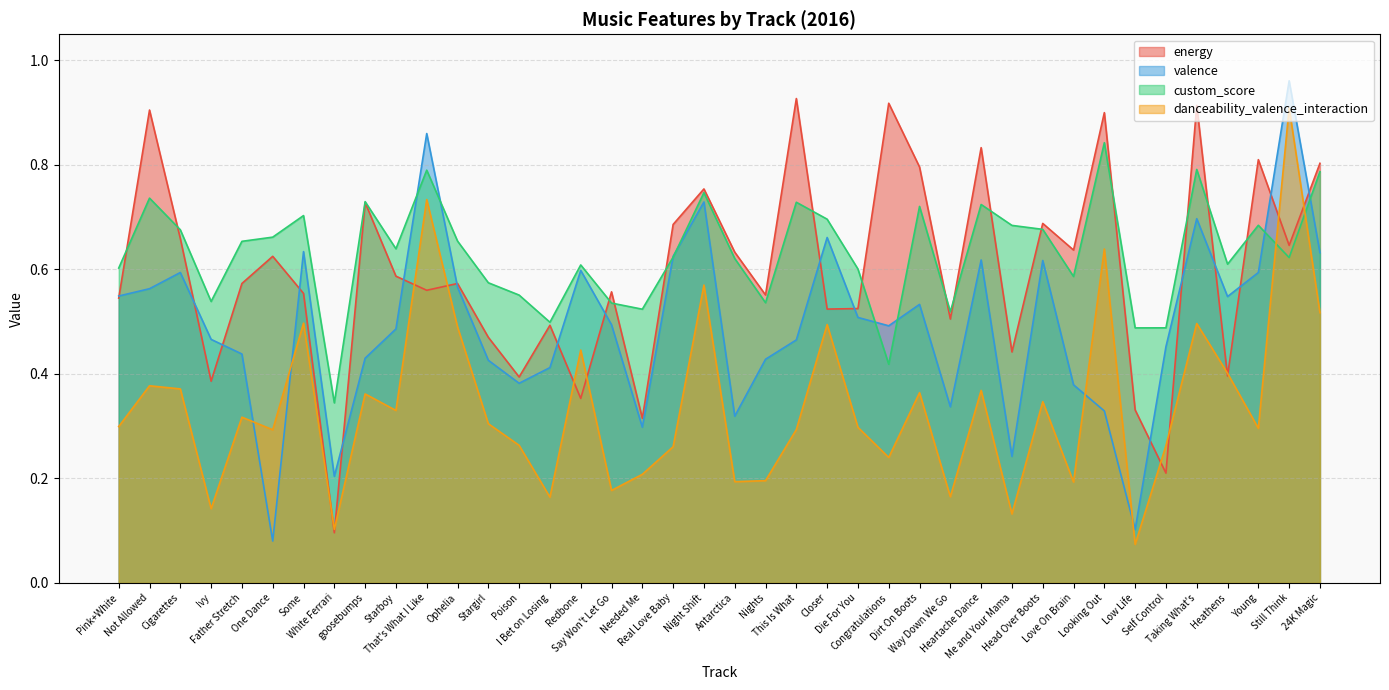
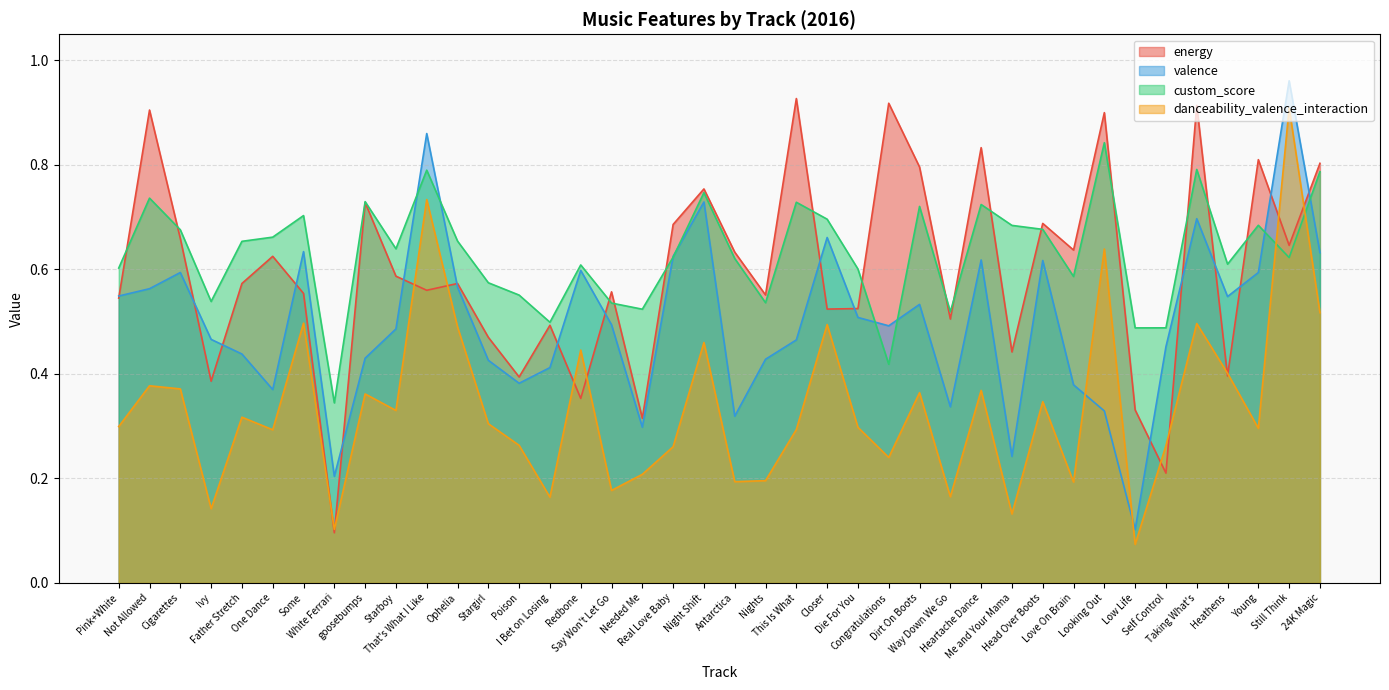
valence, One Dance: 0.08 -> 0.37
danceability_valence_interaction, Night Shift: 0.57 -> 0.46
